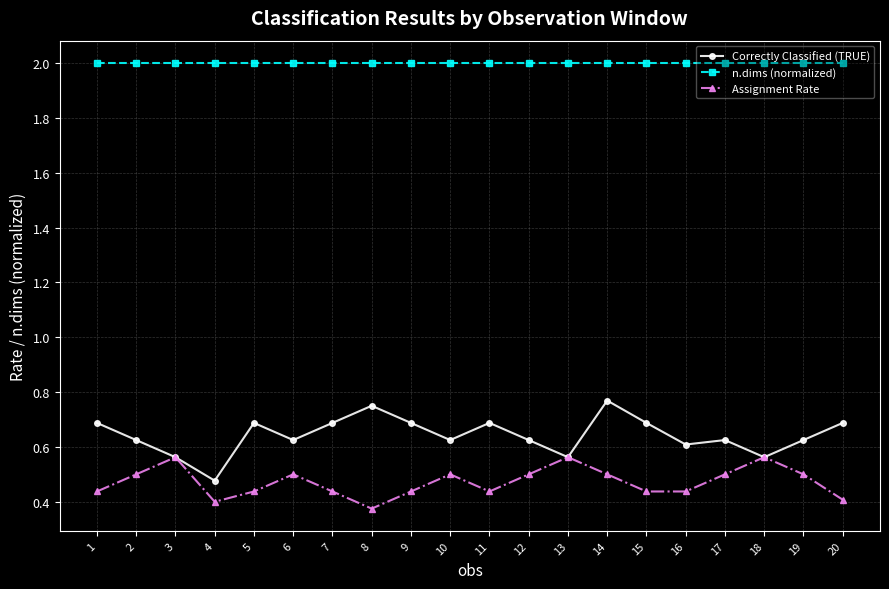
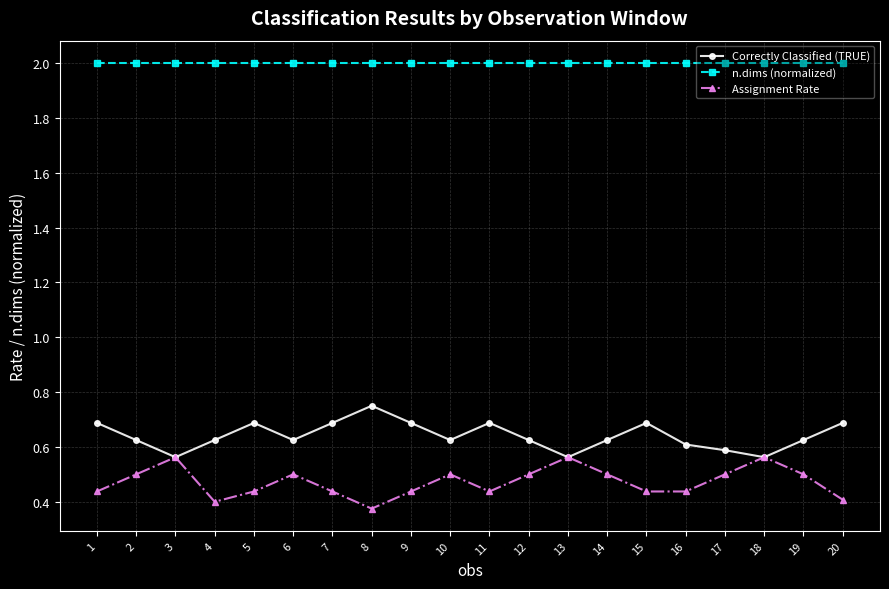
Correctly Classified (TRUE), 4: 0.48 -> 0.63
Correctly Classified (TRUE), 14: 0.77 -> 0.63
Correctly Classified (TRUE), 17: 0.63 -> 0.59
